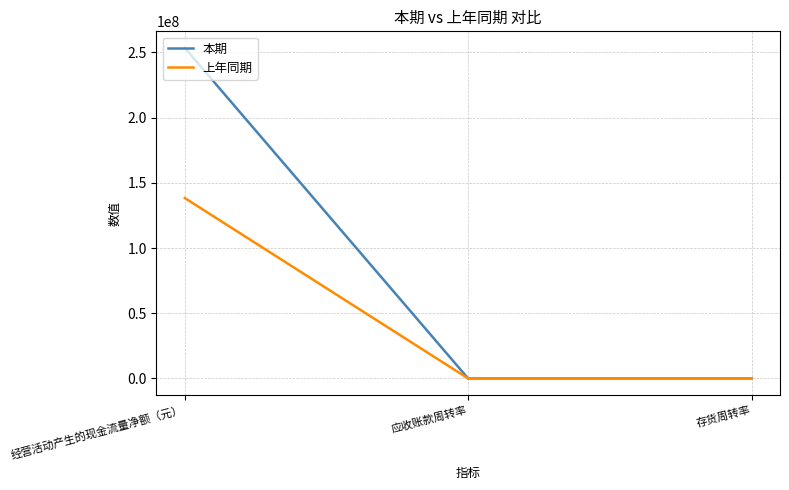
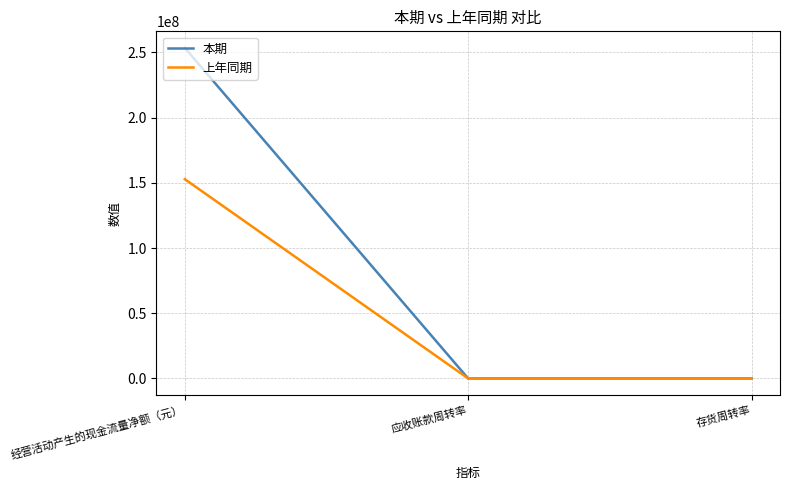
上年同期, 经营活动产生的现金流量净额（元）: 138000000 -> 153000000
